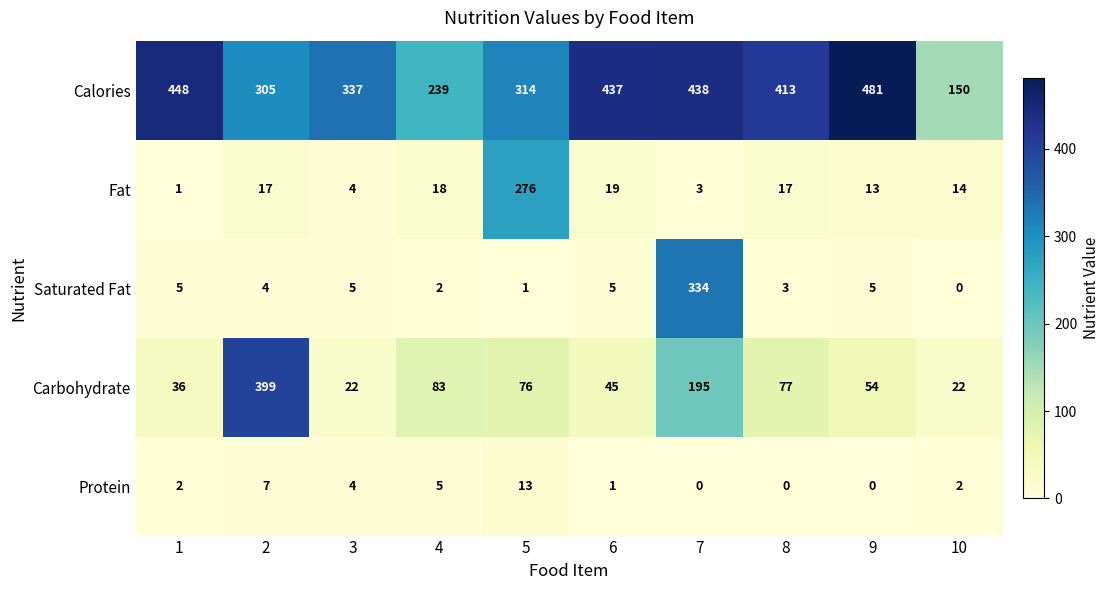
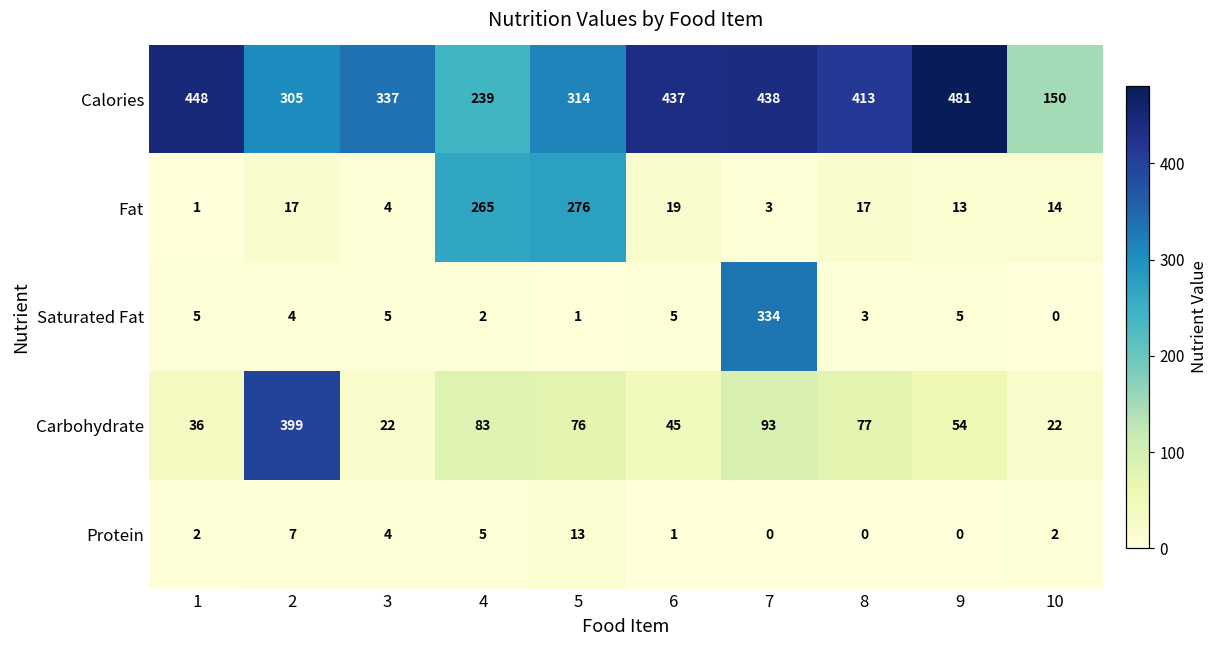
Fat, 4: 18 -> 265
Carbohydrate, 7: 195 -> 93
